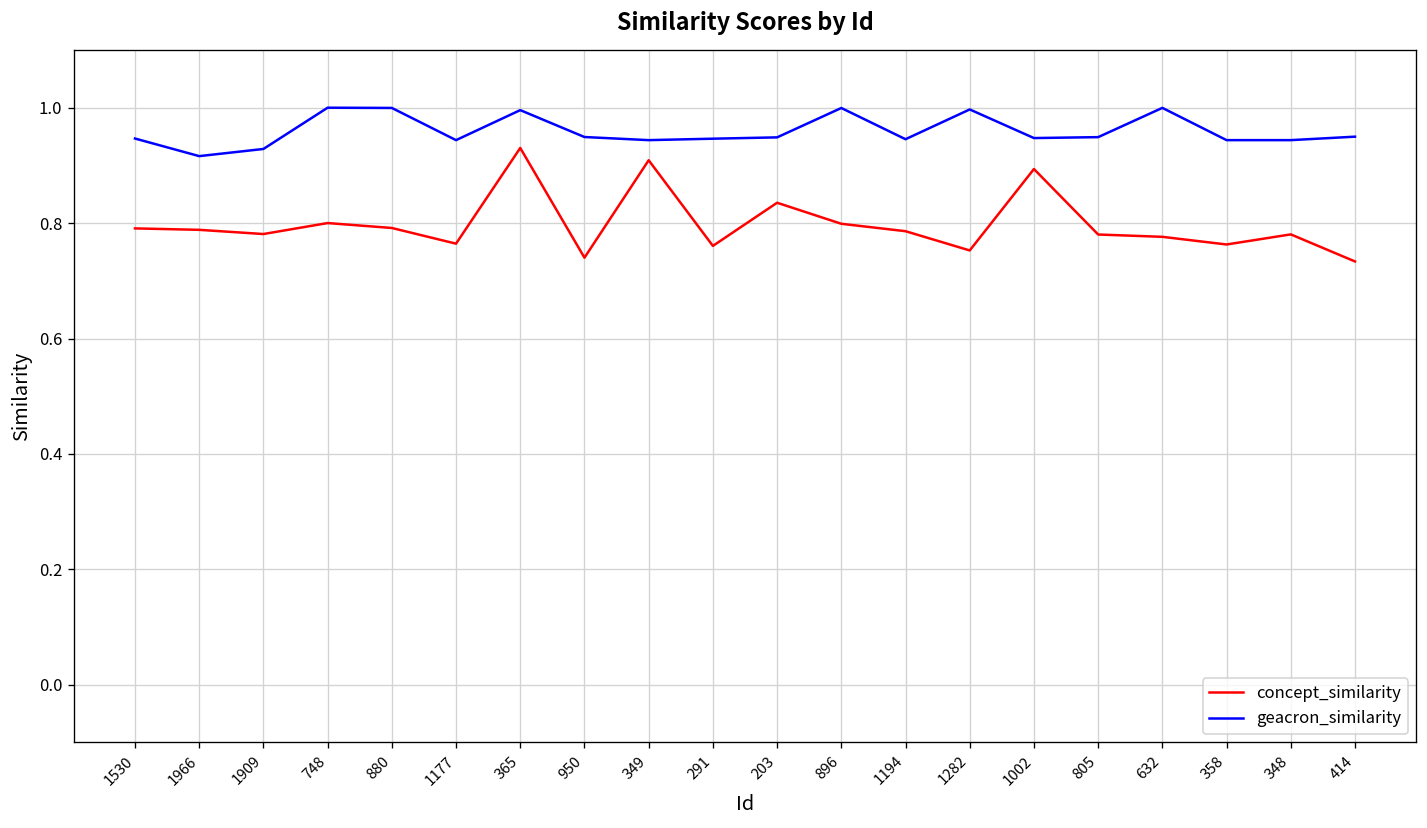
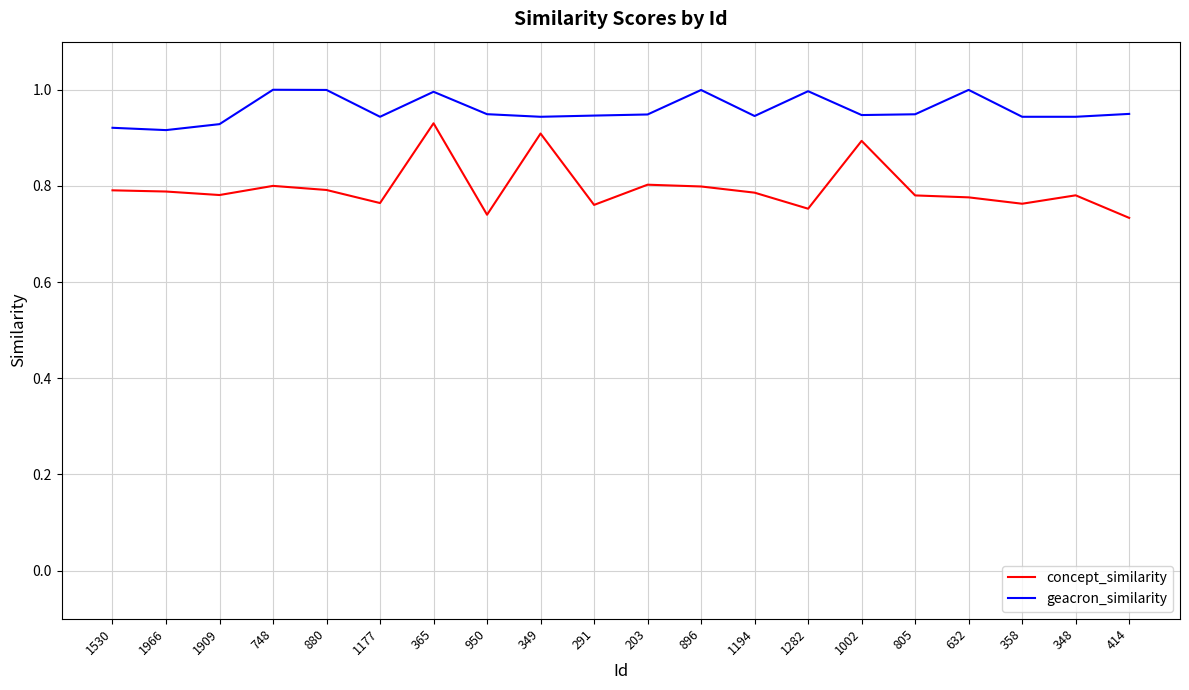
geacron_similarity, 1530: 0.95 -> 0.92
concept_similarity, 203: 0.84 -> 0.80
